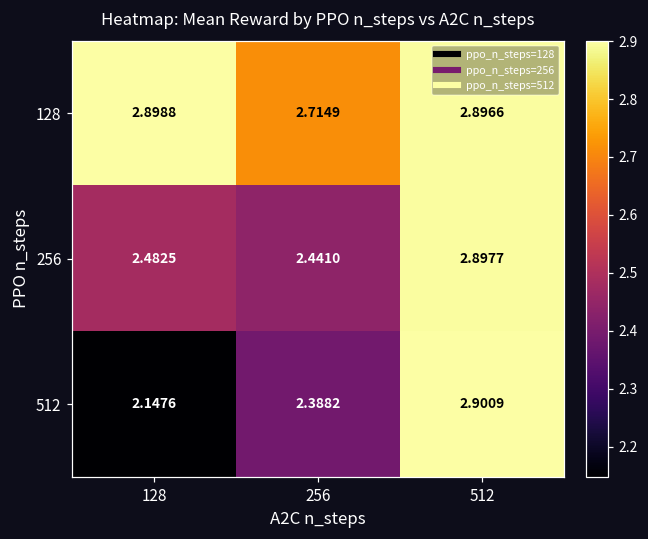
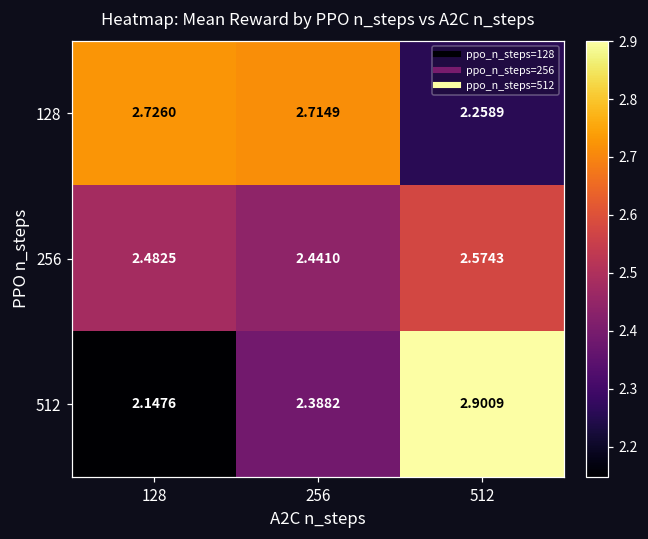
128, 128: 2.8988 -> 2.7260
128, 512: 2.8966 -> 2.2589
256, 512: 2.8977 -> 2.5743
